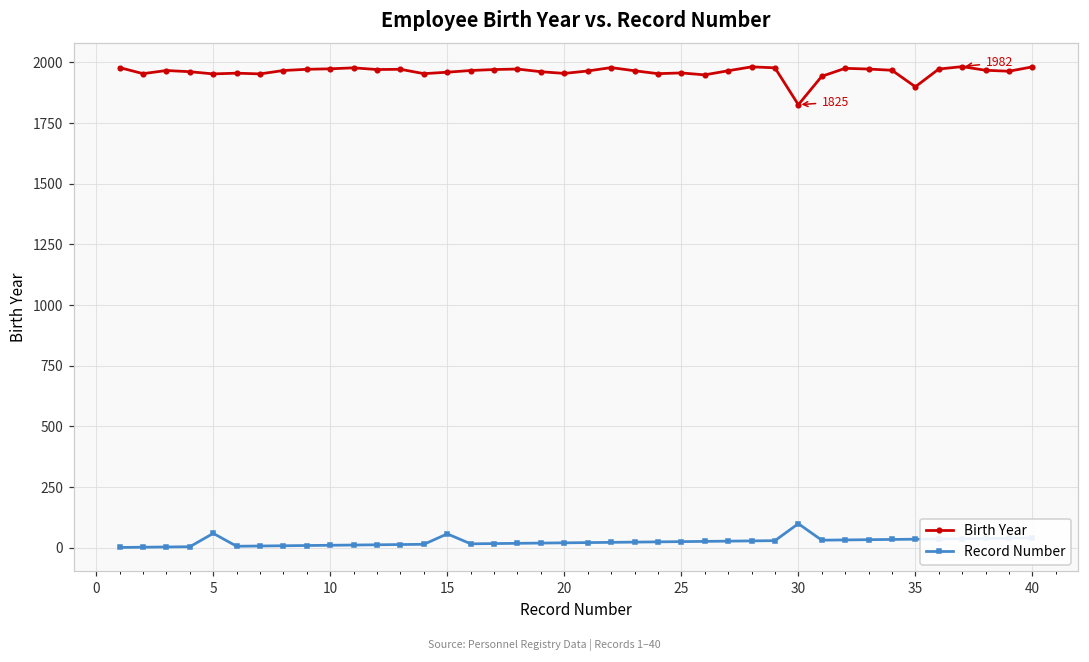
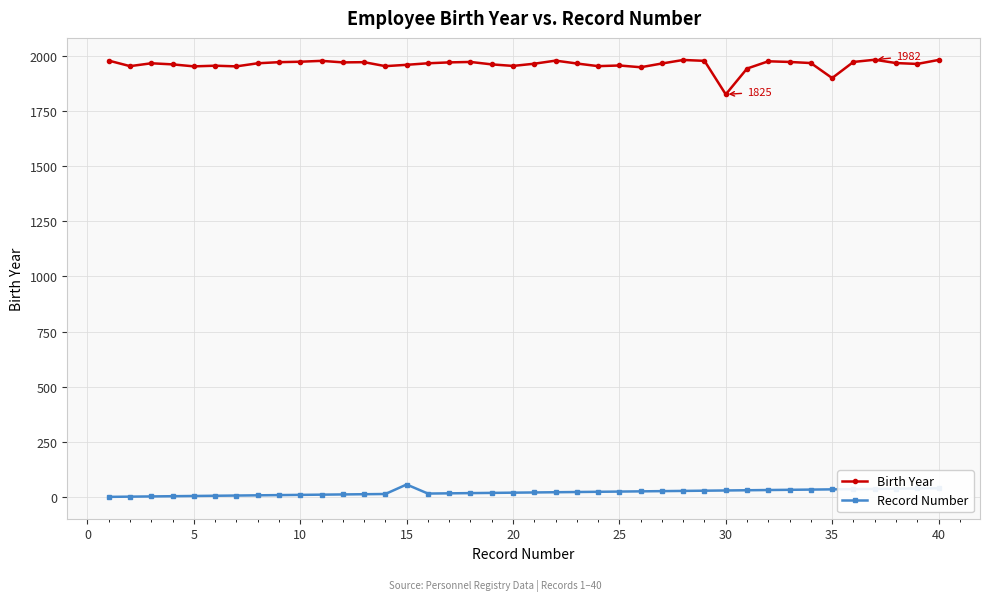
Record Number, 5: 60 -> 10
Record Number, 30: 100 -> 30
